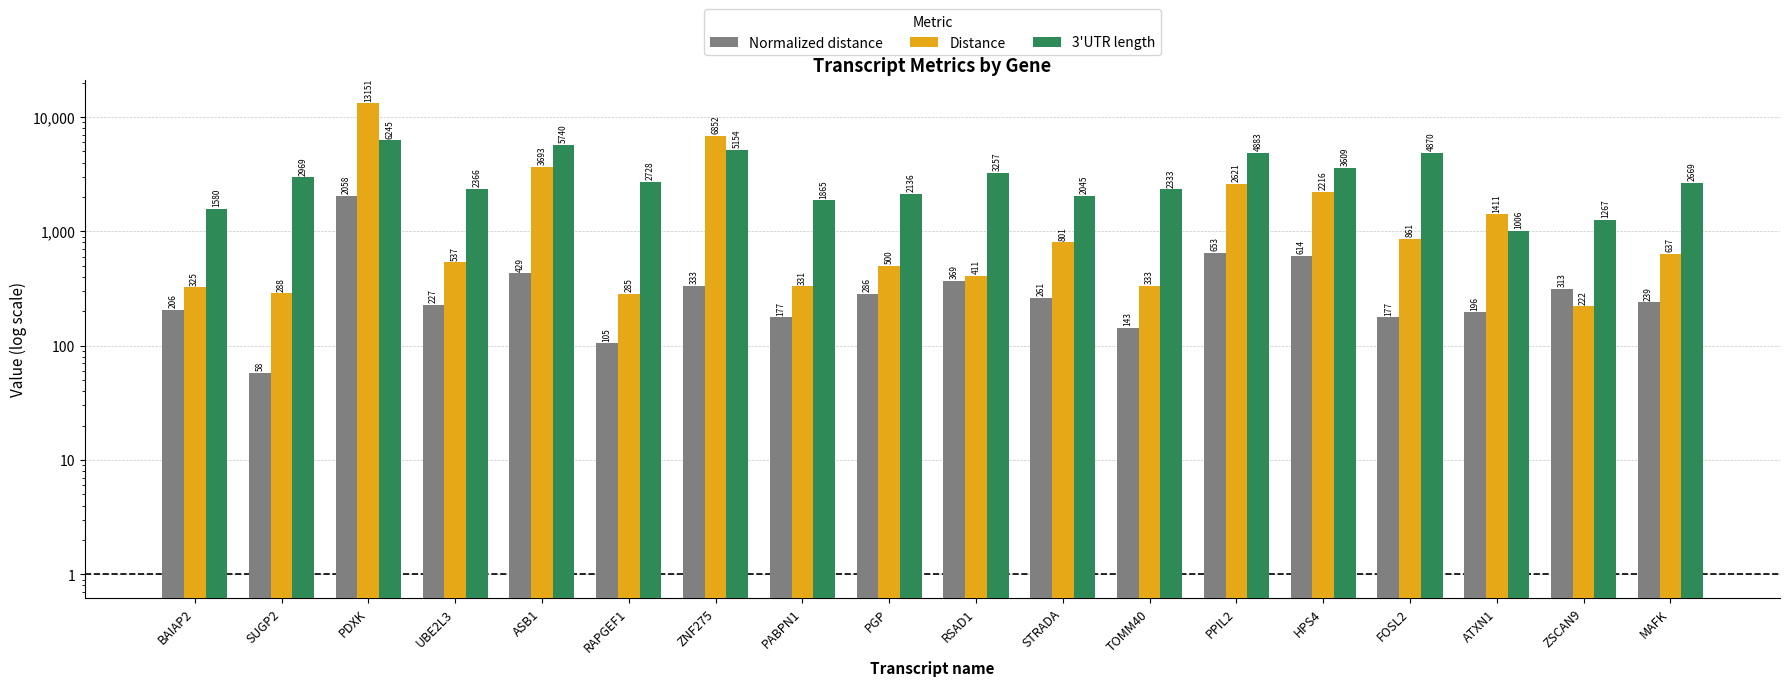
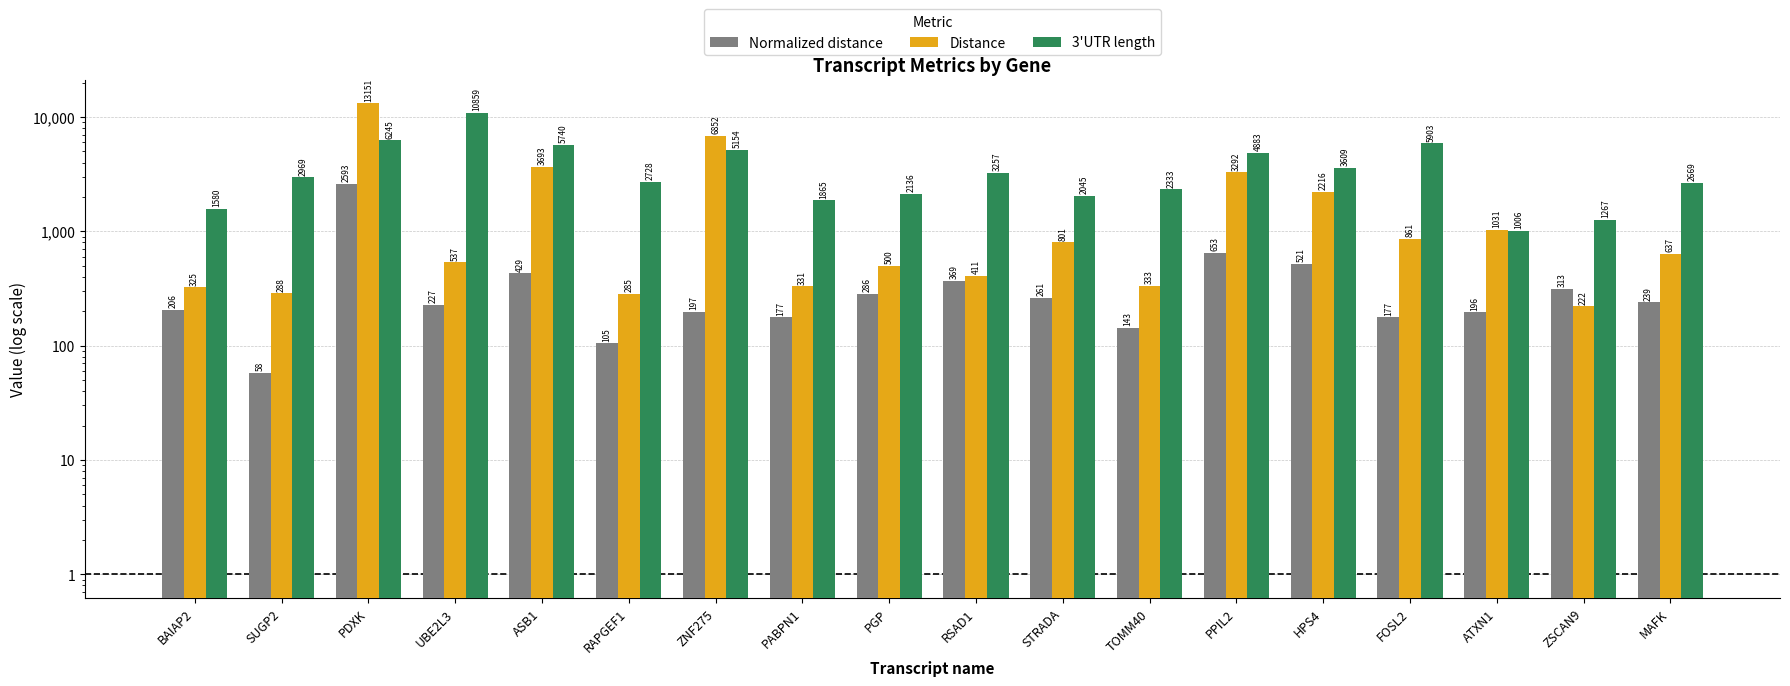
Normalized distance, PDXK: 2058 -> 2593
3'UTR length, UBE2L3: 2366 -> 10859
Normalized distance, ZNF275: 333 -> 197
Distance, PPIL2: 2621 -> 3292
Normalized distance, HPS4: 614 -> 521
3'UTR length, FOSL2: 4870 -> 5903
Distance, ATXN1: 1411 -> 1031
